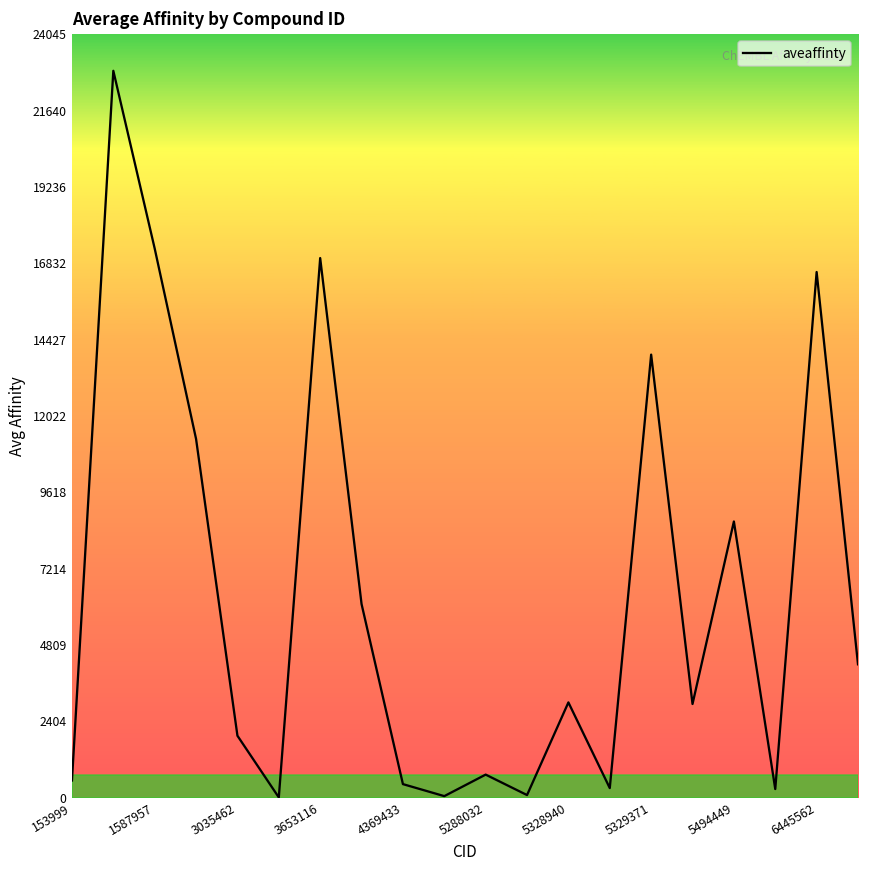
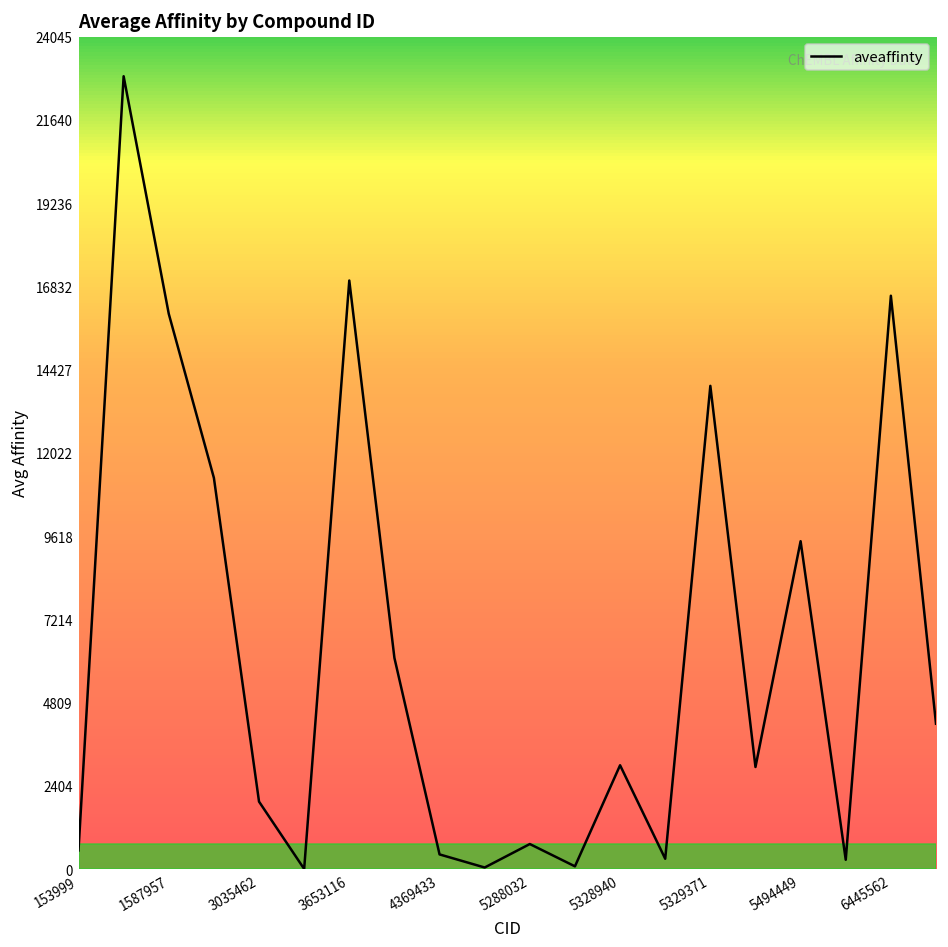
1587957: 17300 -> 16000
5494449: 8700 -> 9500
